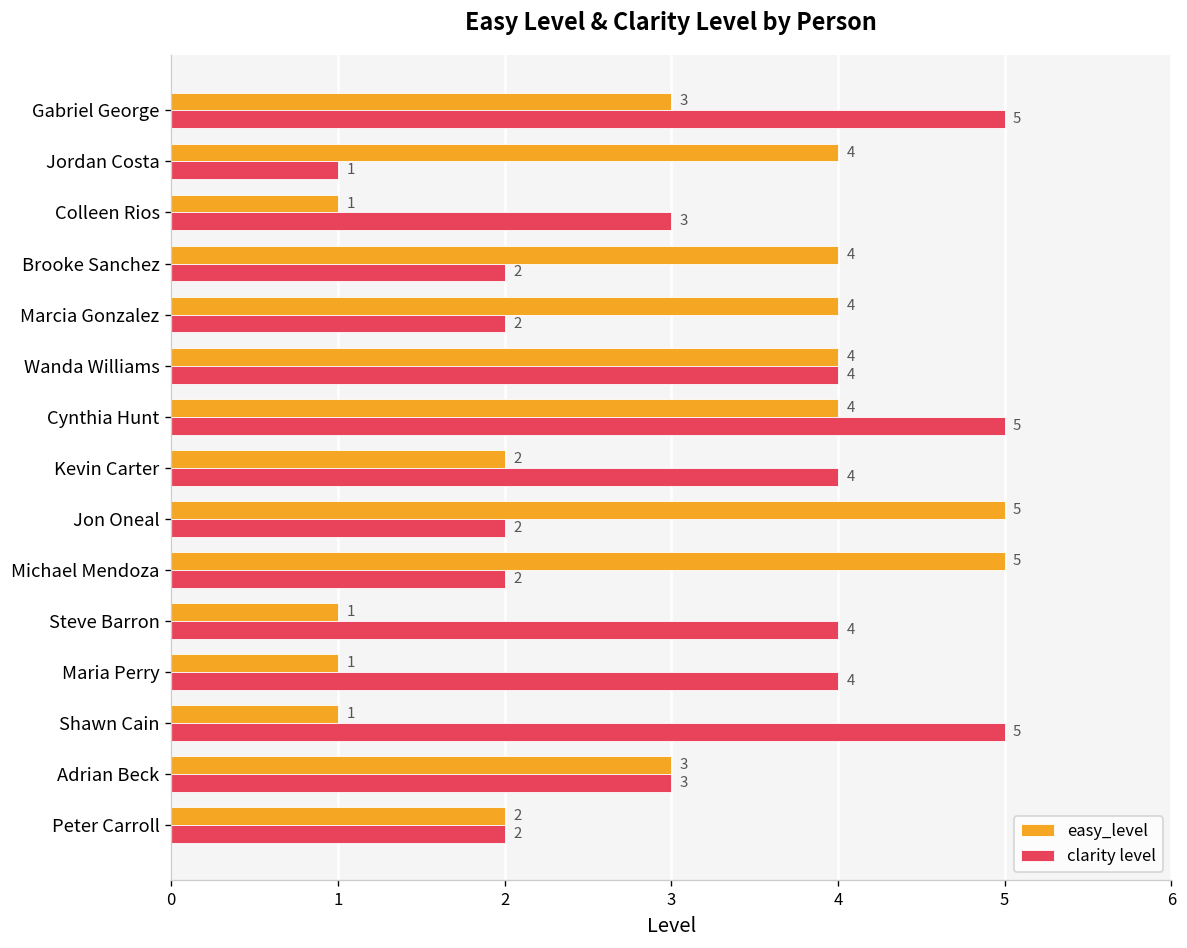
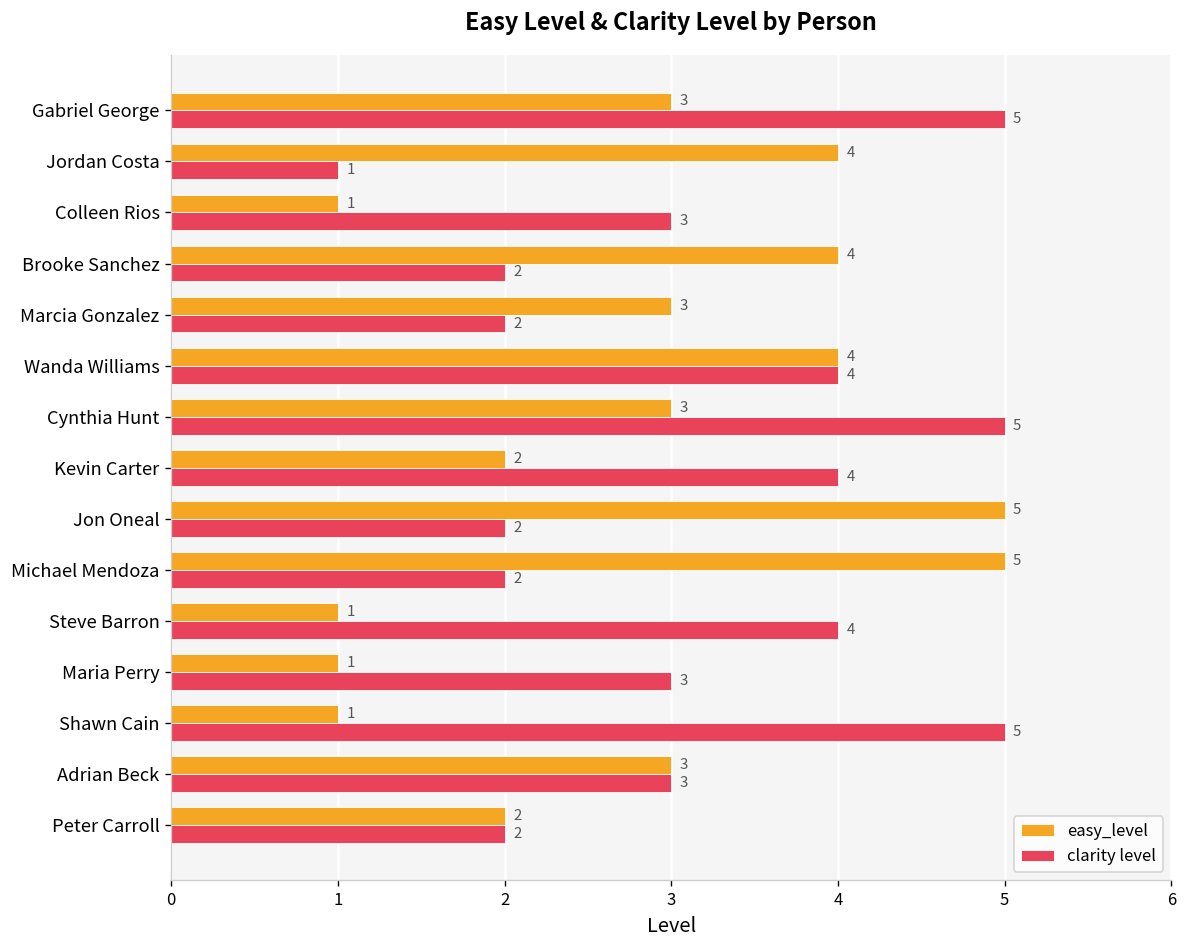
easy_level, Marcia Gonzalez: 4 -> 3
easy_level, Cynthia Hunt: 4 -> 3
clarity level, Maria Perry: 4 -> 3
